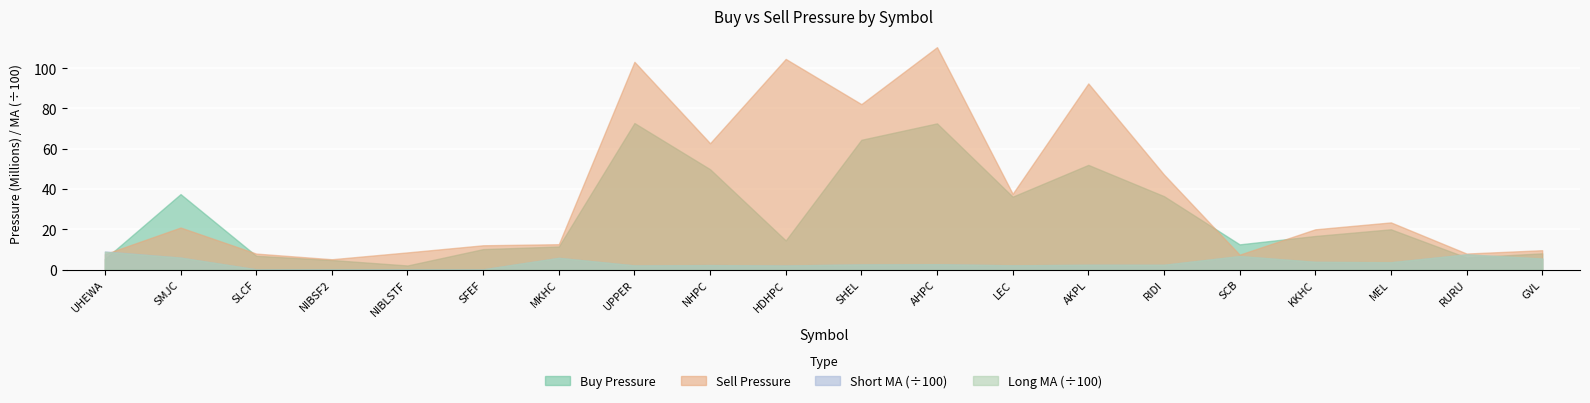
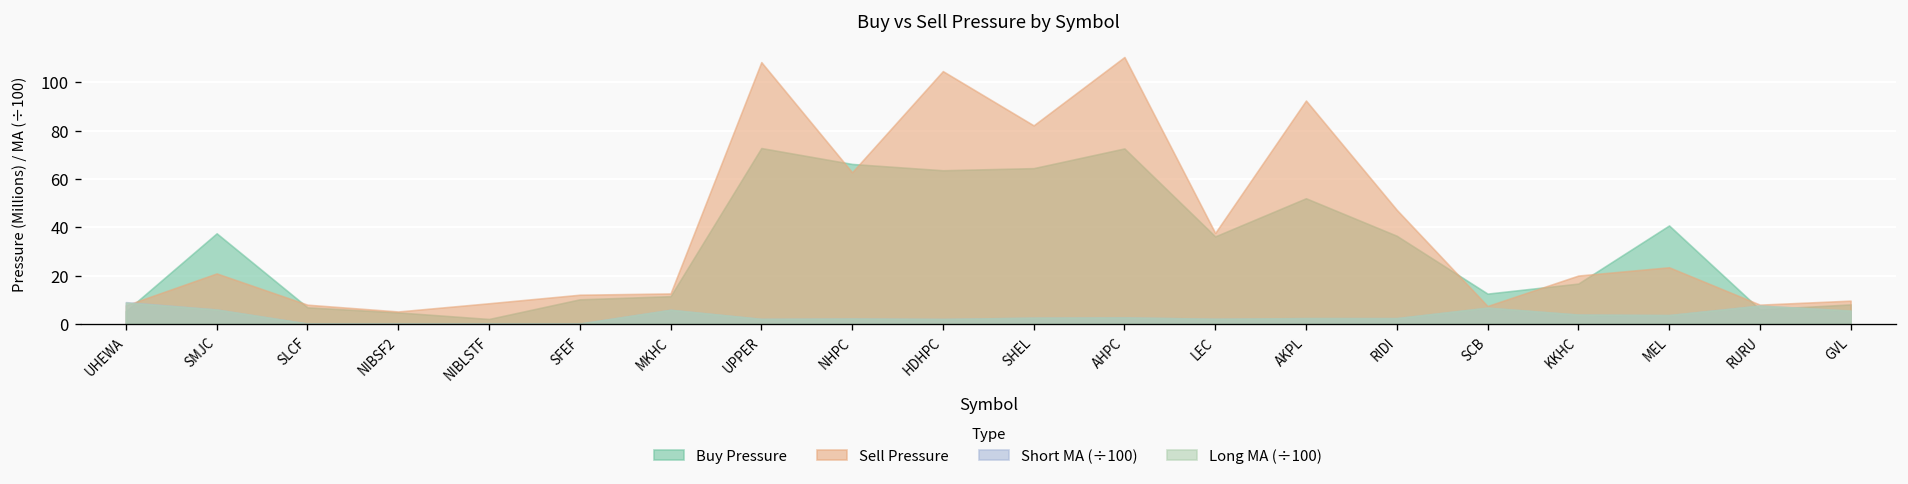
Sell Pressure, UPPER: 103 -> 108
Buy Pressure, NHPC: 50 -> 66
Buy Pressure, HDHPC: 14 -> 64
Buy Pressure, MEL: 20 -> 41
